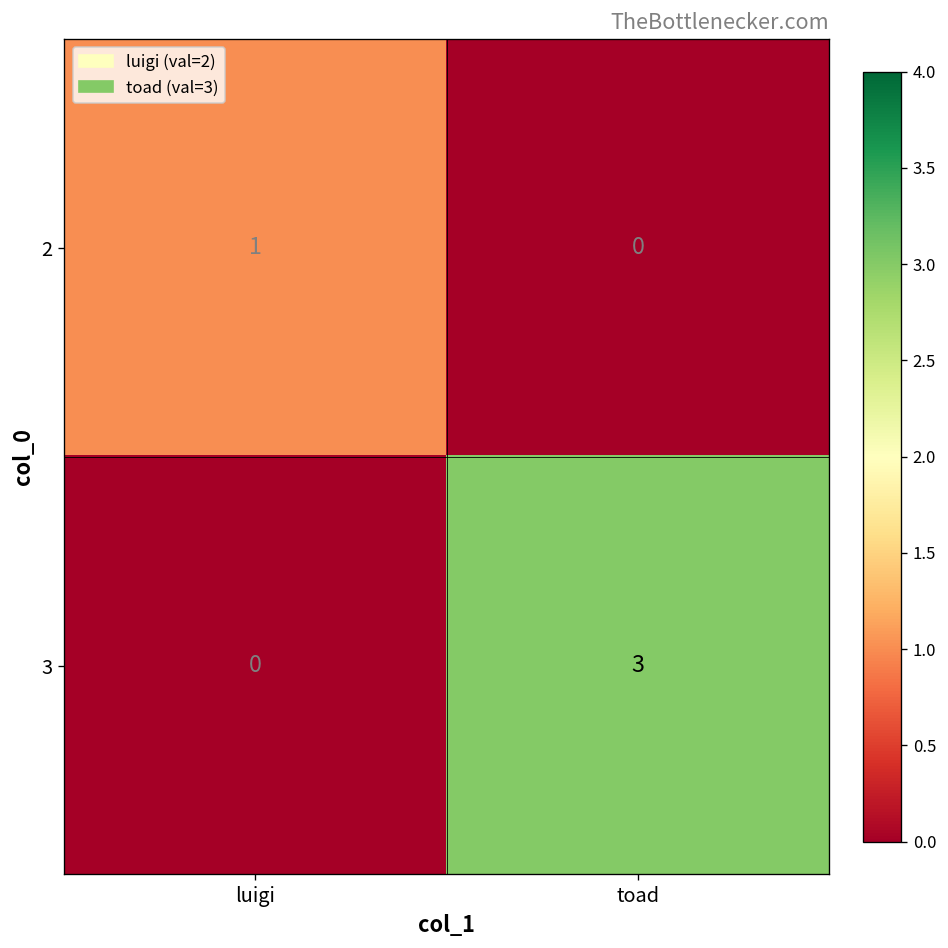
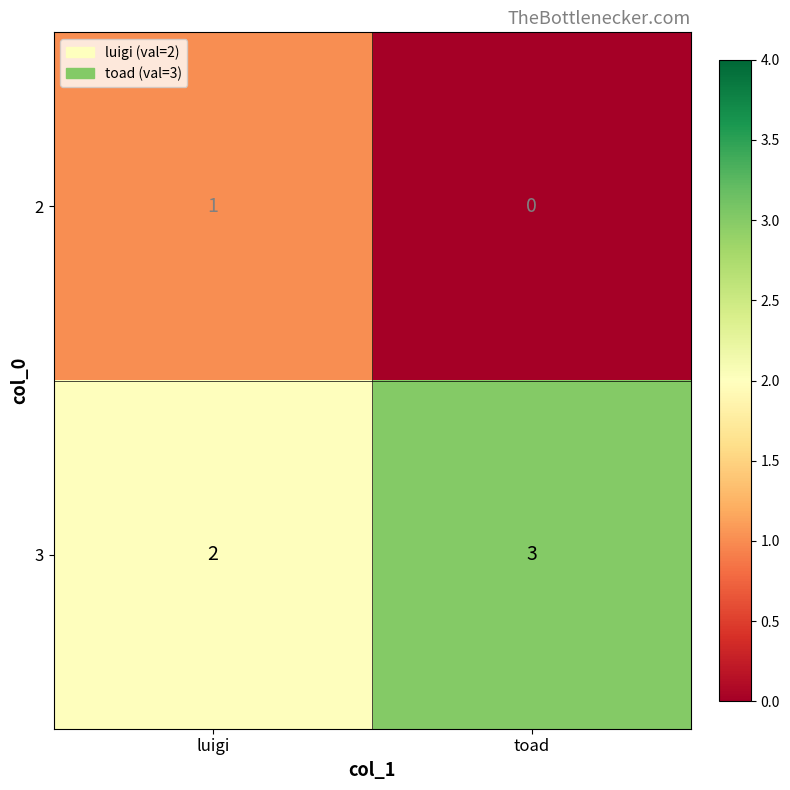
3, luigi: 0 -> 2
